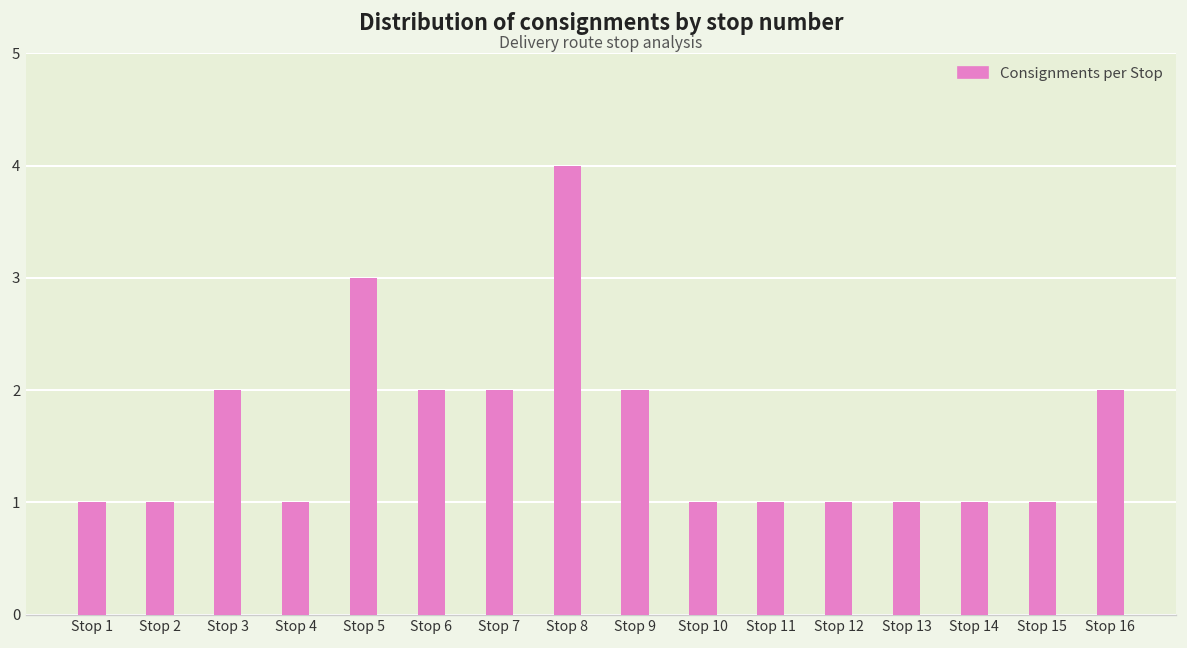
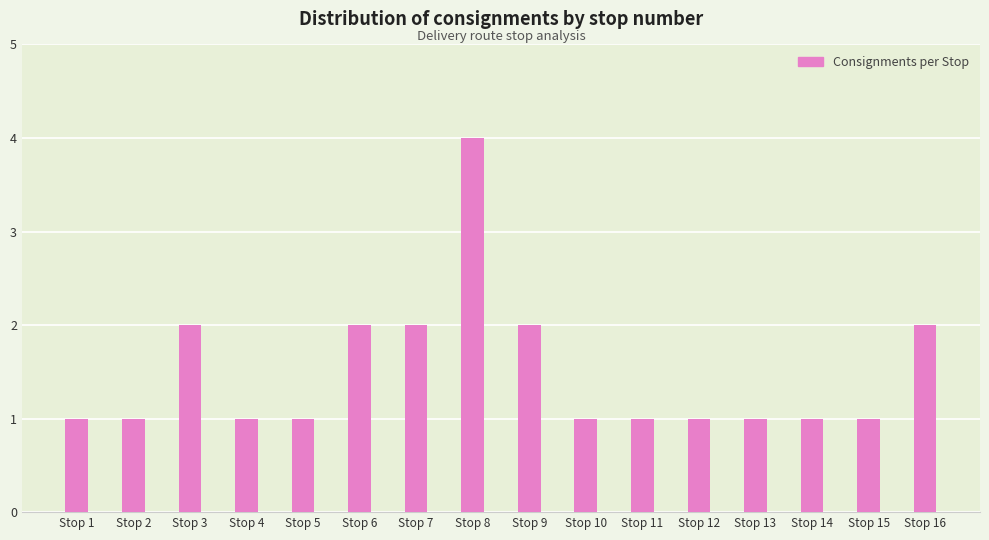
Stop 5: 3 -> 1
